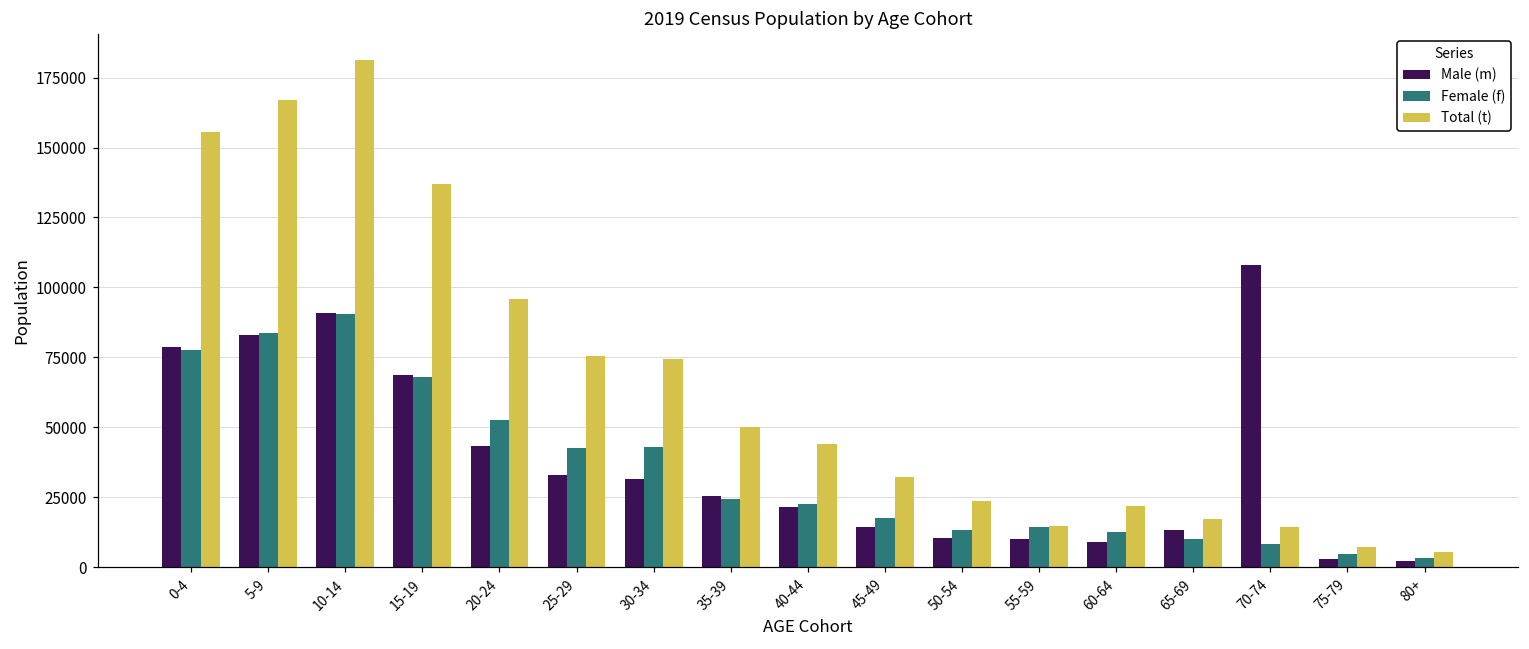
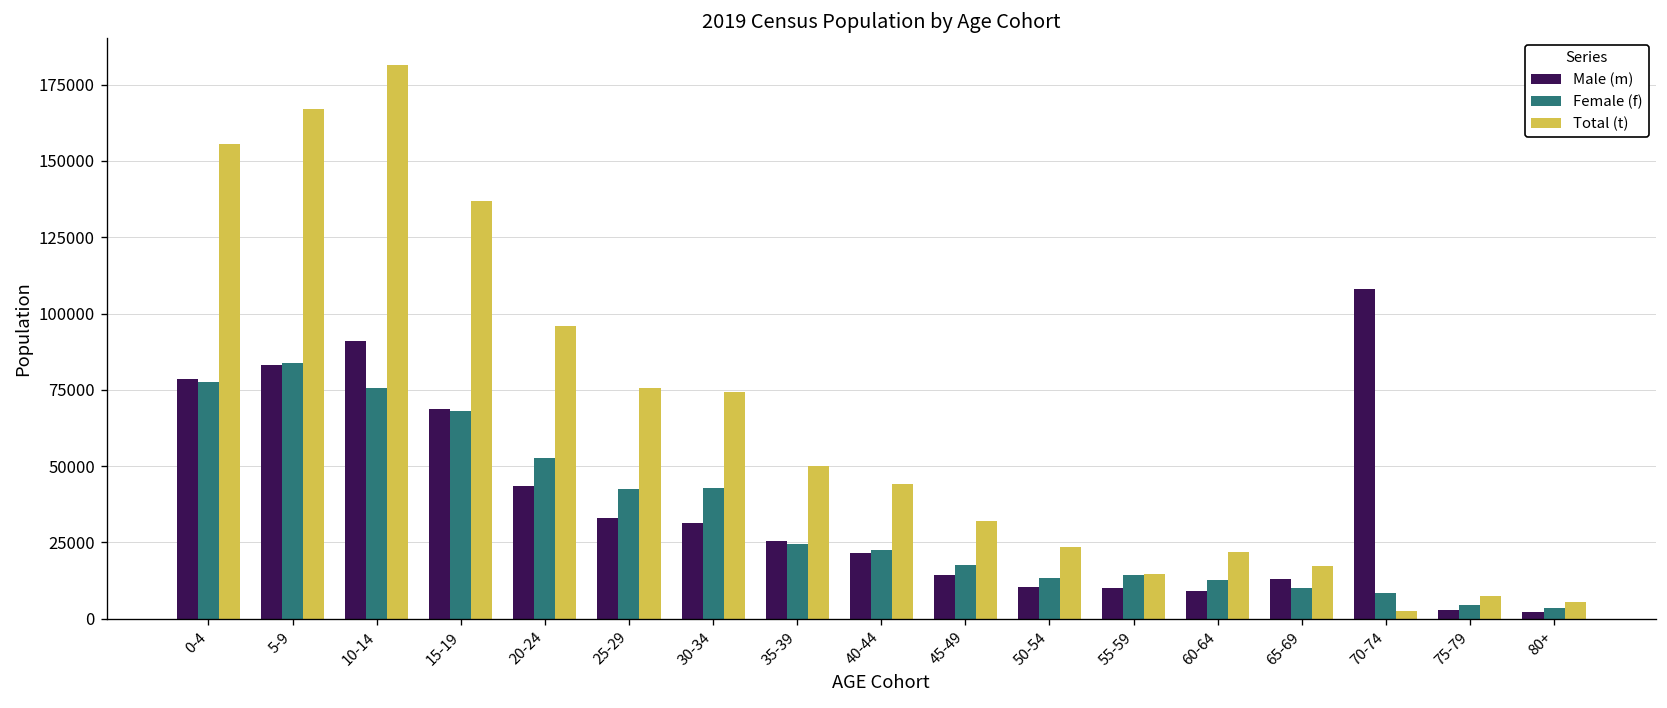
Female (f), 10-14: 90000 -> 76000
Total (t), 70-74: 14000 -> 2000
